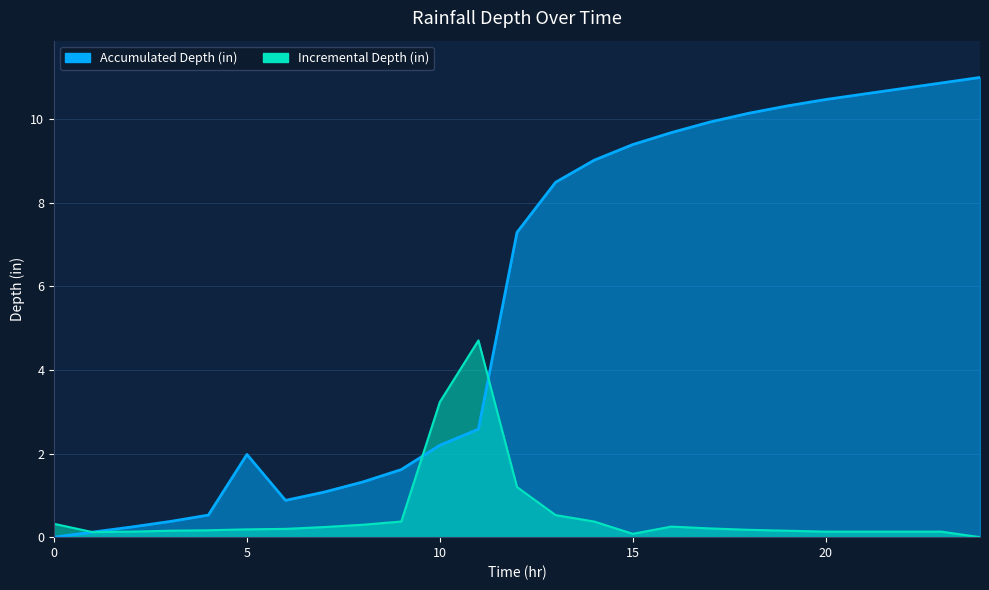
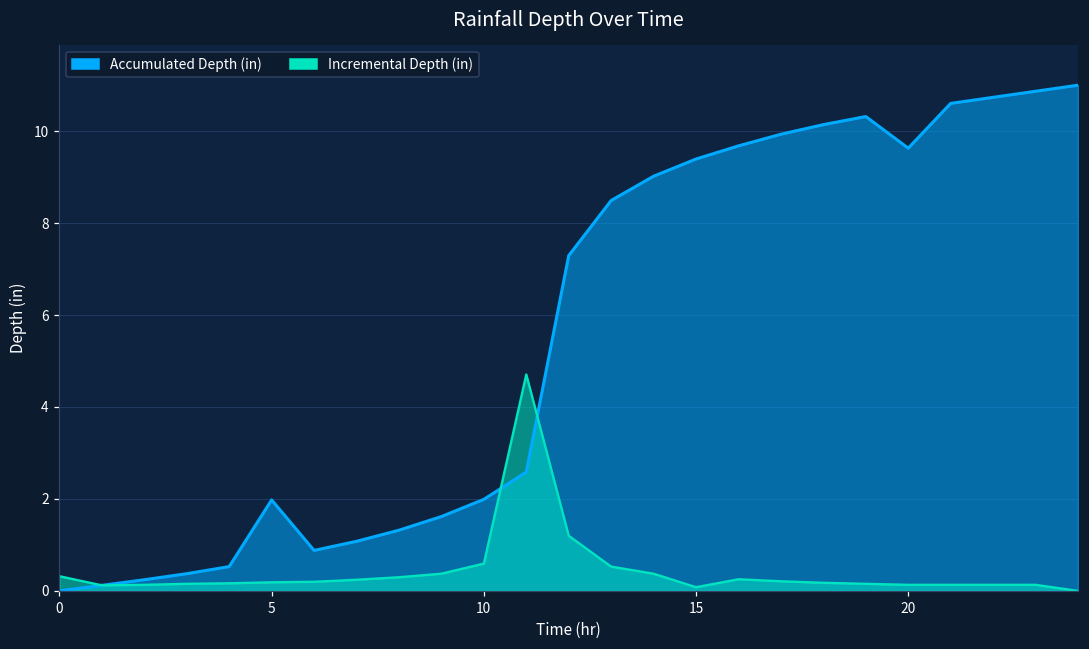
Accumulated Depth (in), 10: 2.2 -> 2.0
Incremental Depth (in), 10: 3.2 -> 0.6
Accumulated Depth (in), 20: 10.5 -> 9.6
